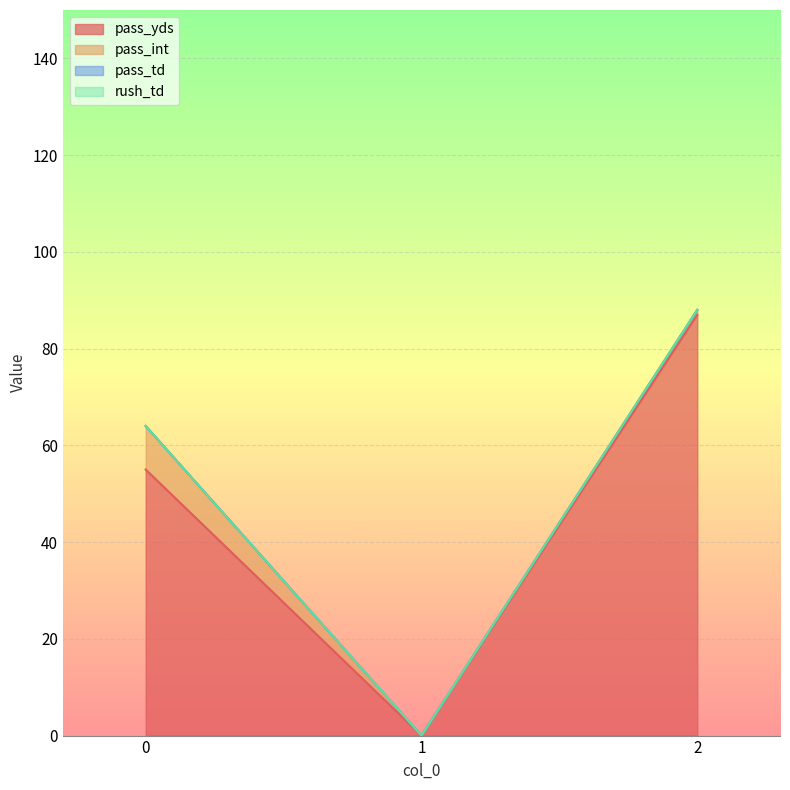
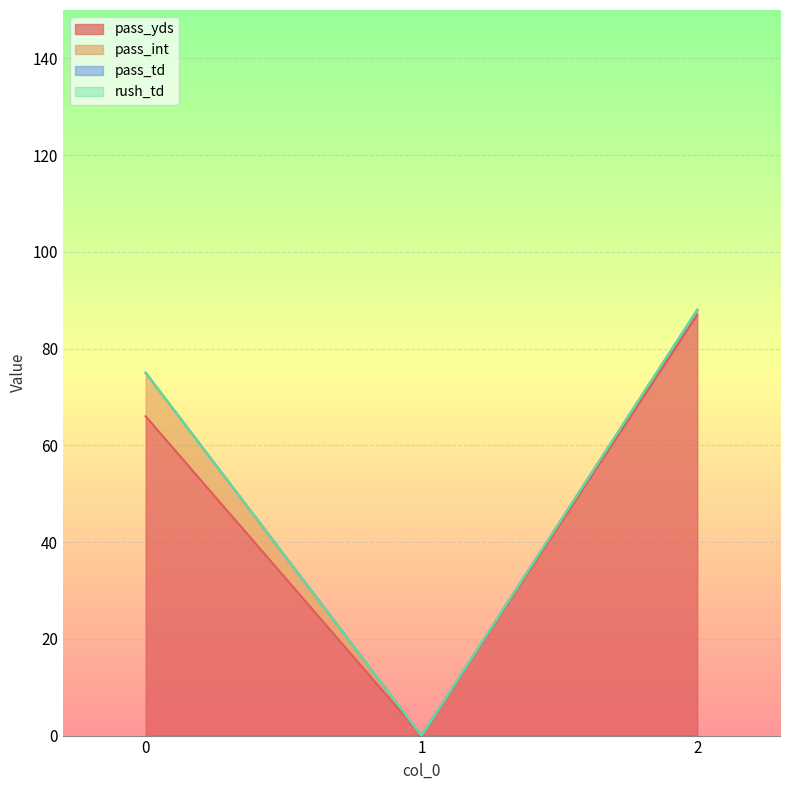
pass_yds, 0: 55 -> 66
